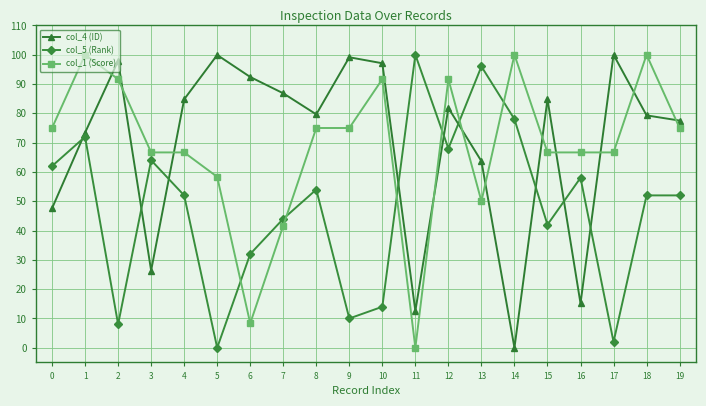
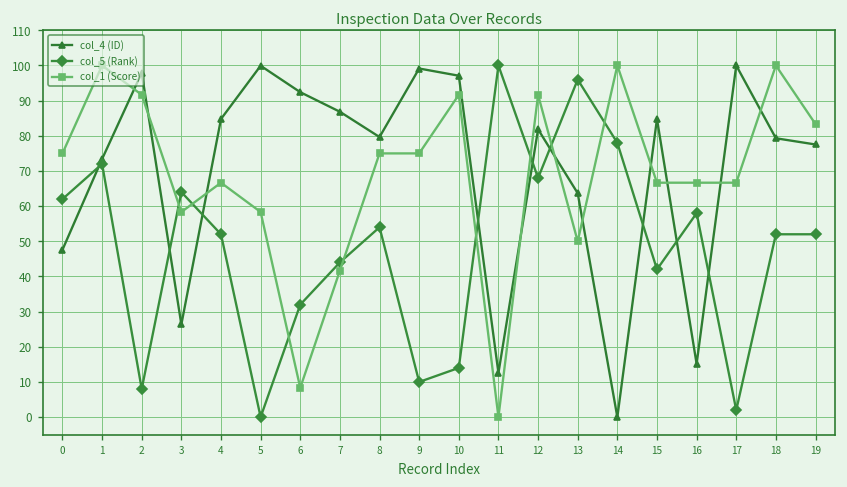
col_1 (Score), 3: 67 -> 58
col_1 (Score), 19: 75 -> 83
